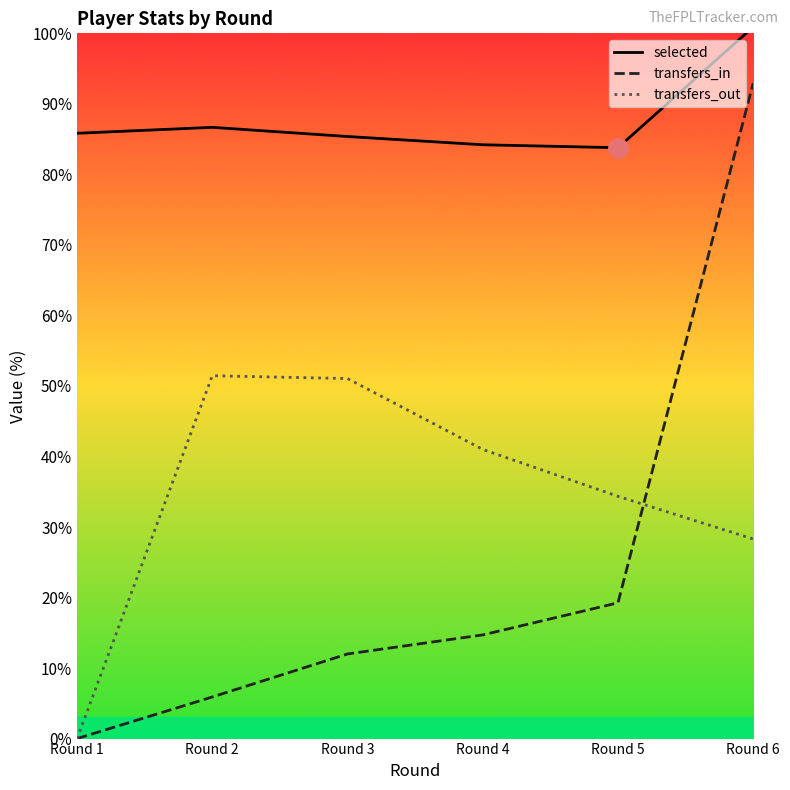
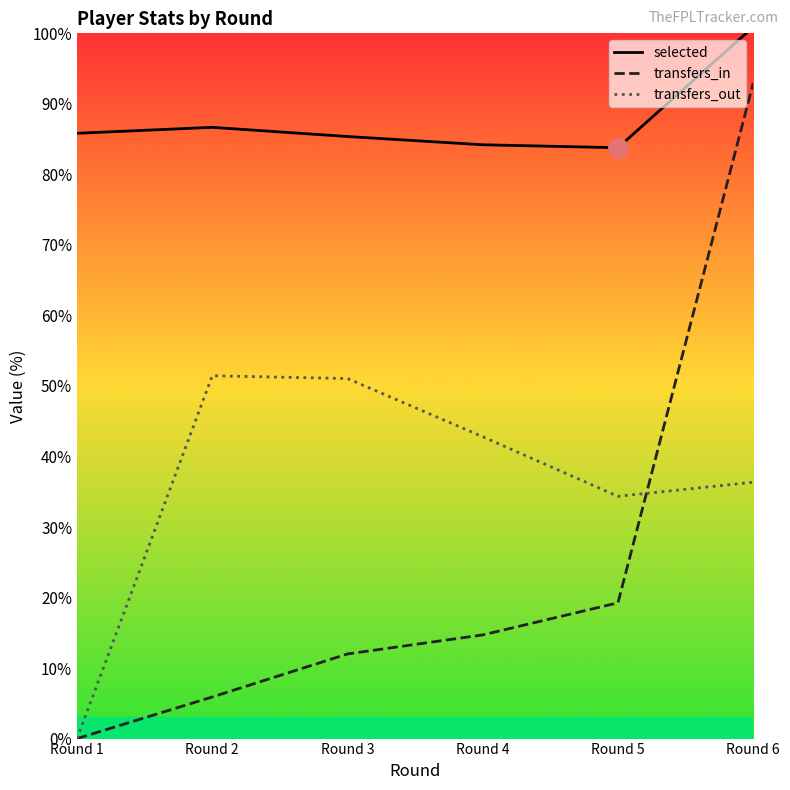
transfers_out, Round 4: 41% -> 43%
transfers_out, Round 6: 28% -> 36%
